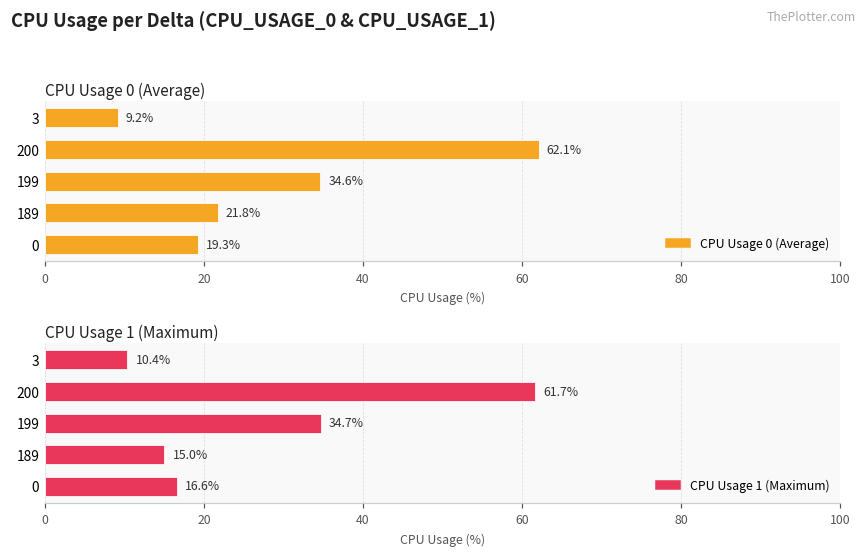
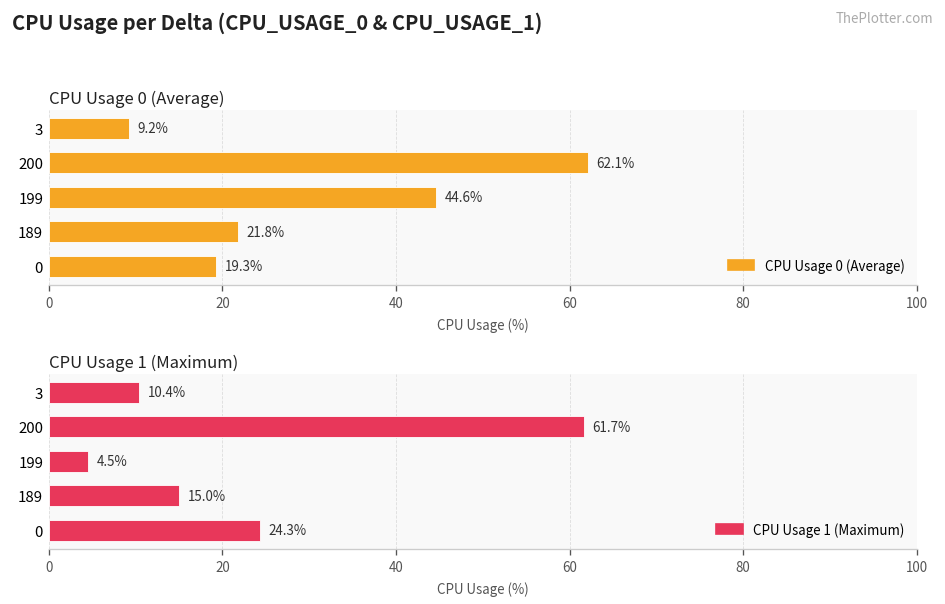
CPU Usage 0 (Average), 199: 34.6% -> 44.6%
CPU Usage 1 (Maximum), 199: 34.7% -> 4.5%
CPU Usage 1 (Maximum), 0: 16.6% -> 24.3%
